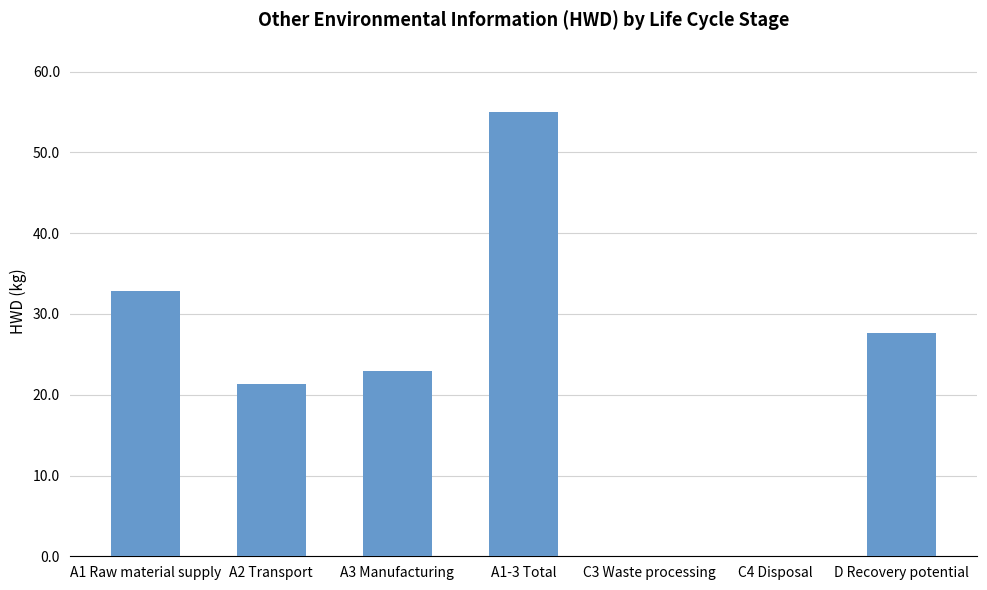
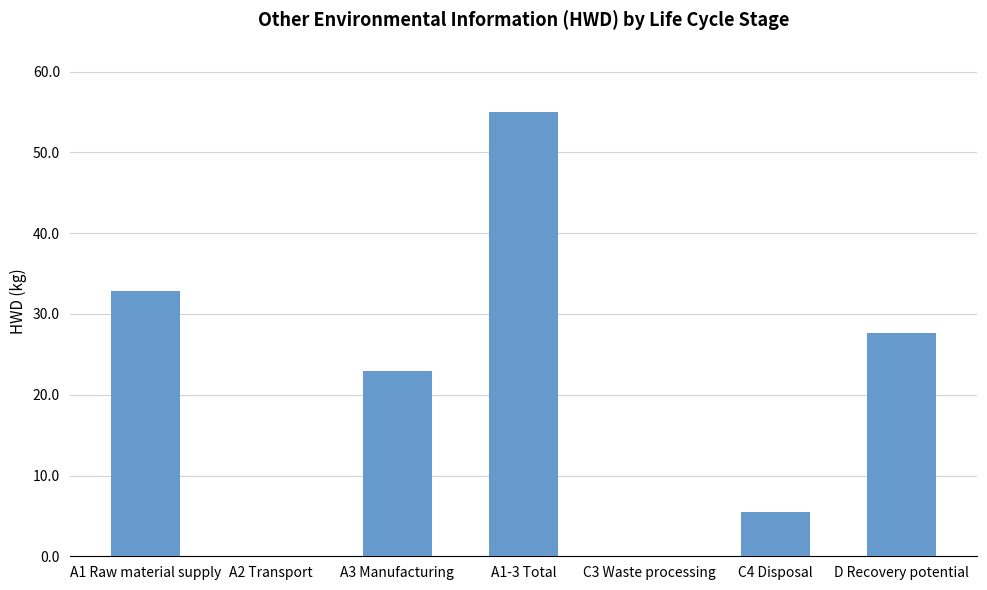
A2 Transport: 21 -> 0
C4 Disposal: 0 -> 6
